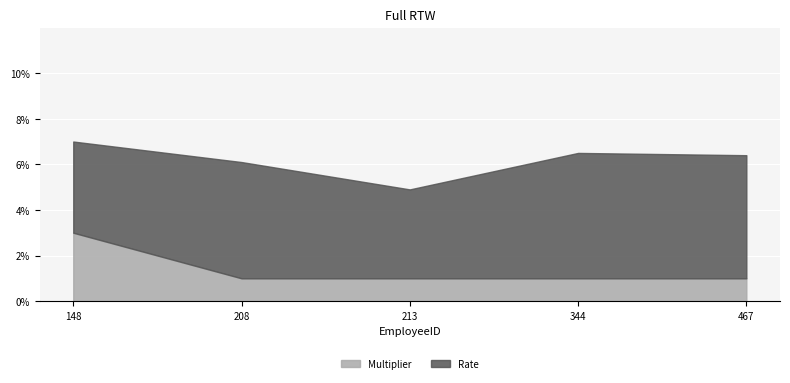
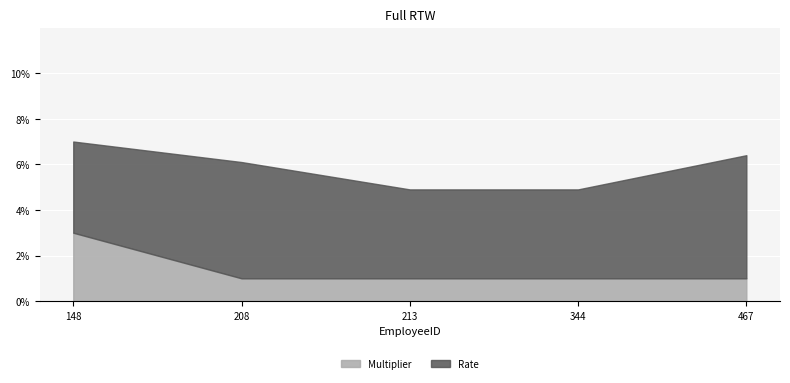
Rate, 344: 5.5% -> 3.9%
